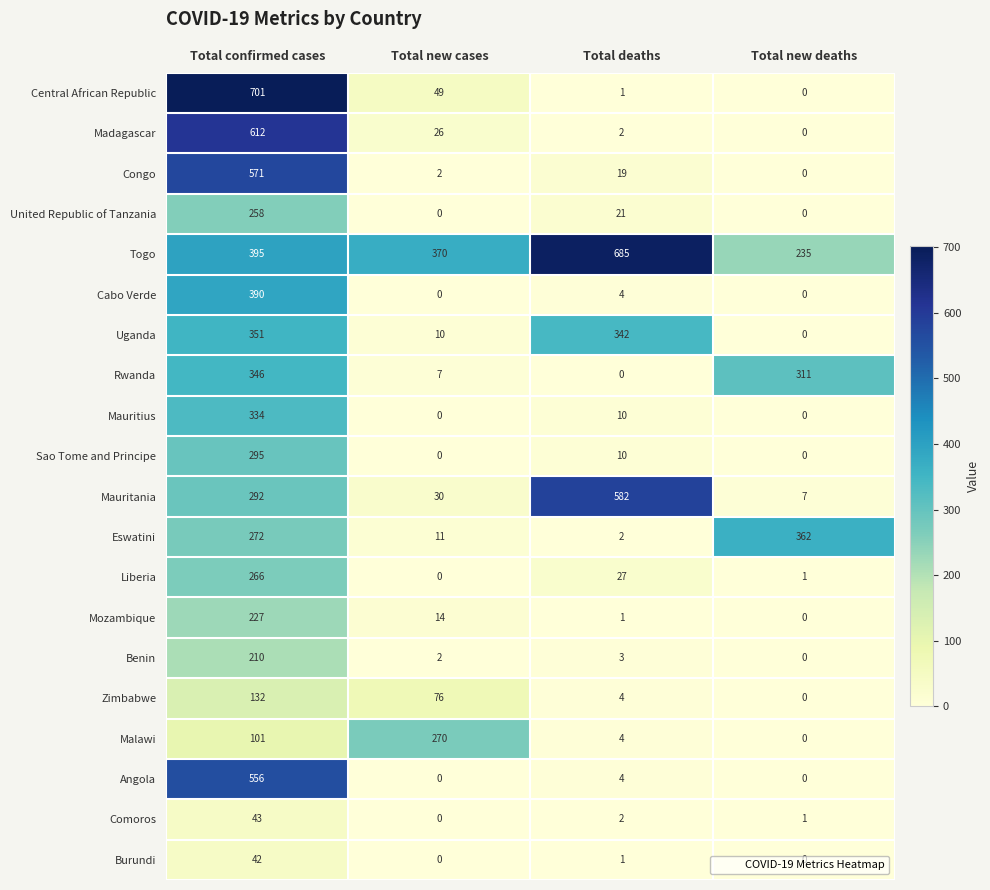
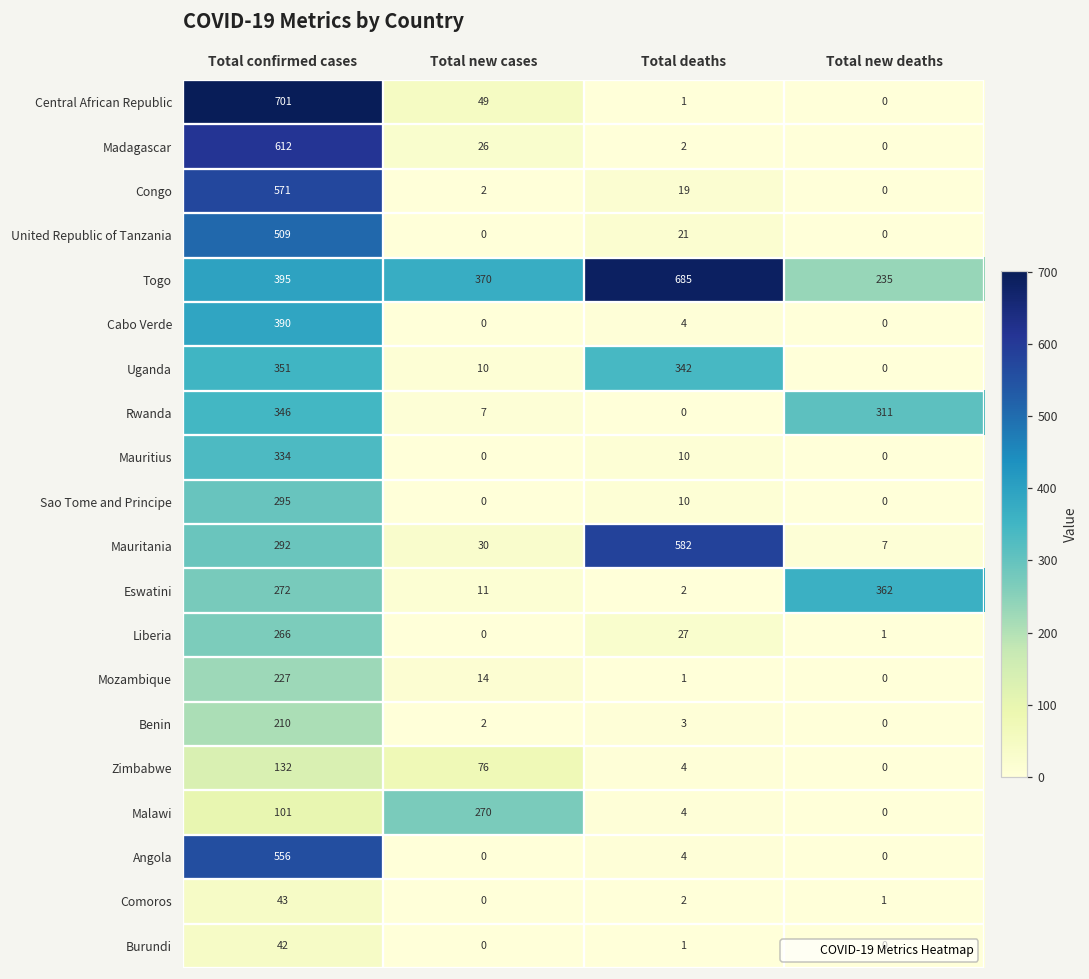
United Republic of Tanzania, Total confirmed cases: 258 -> 509
